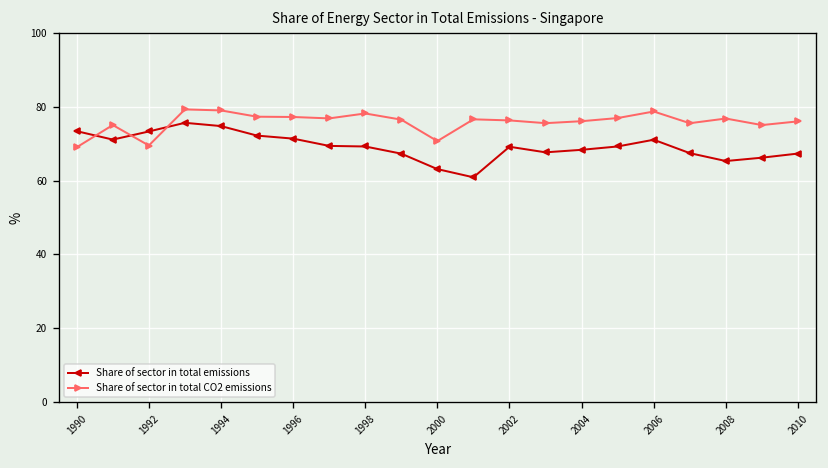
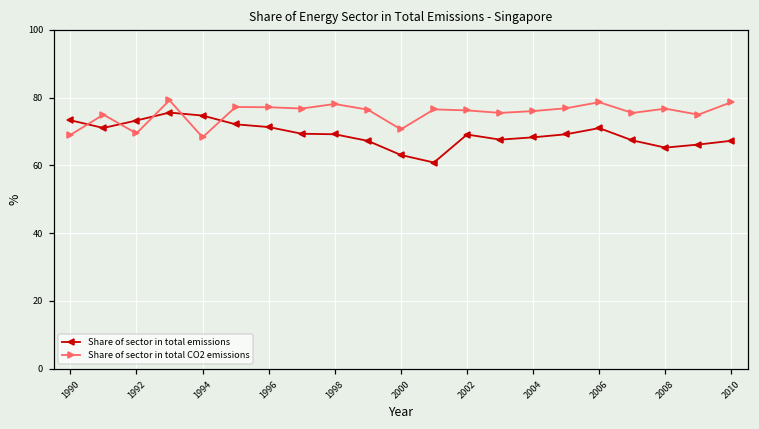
Share of sector in total CO2 emissions, 1994: 79 -> 68
Share of sector in total CO2 emissions, 2010: 76 -> 79
